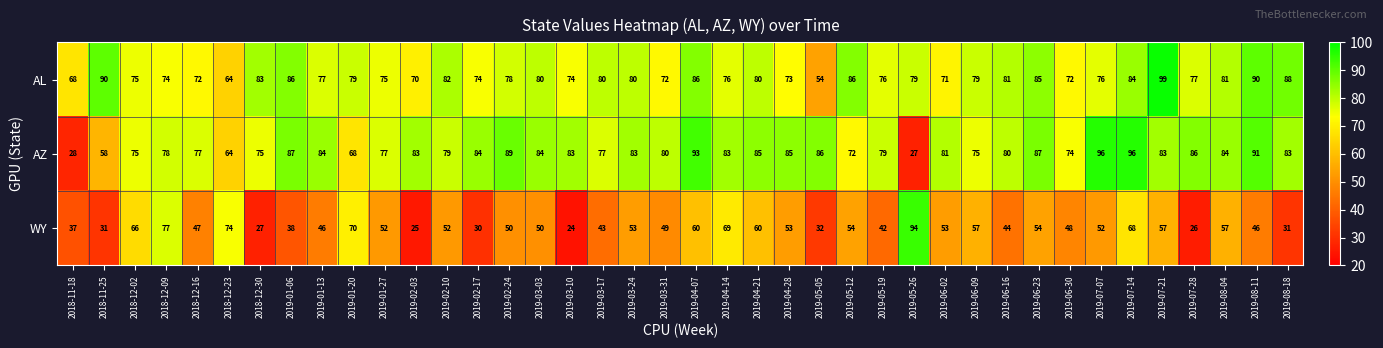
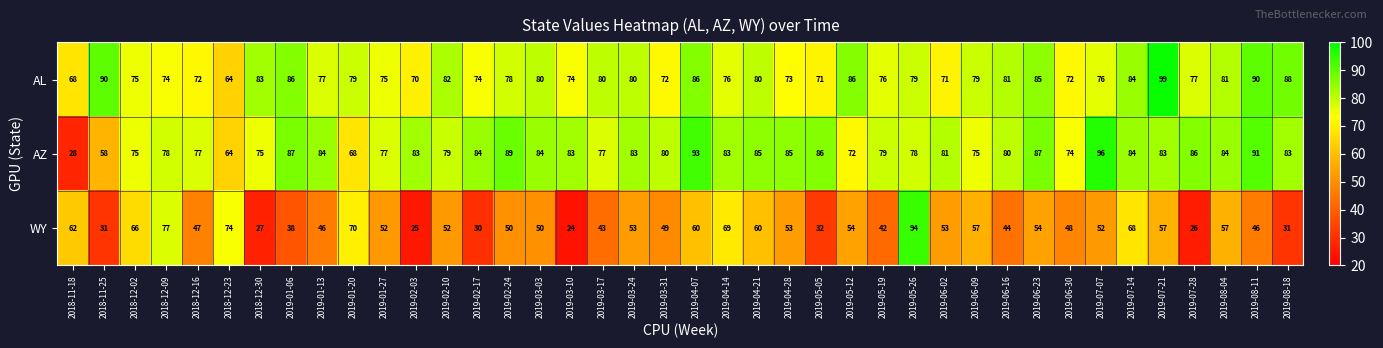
AL, 2019-05-05: 54 -> 71
AZ, 2019-05-26: 27 -> 78
AZ, 2019-07-14: 96 -> 84
WY, 2018-11-18: 37 -> 62
